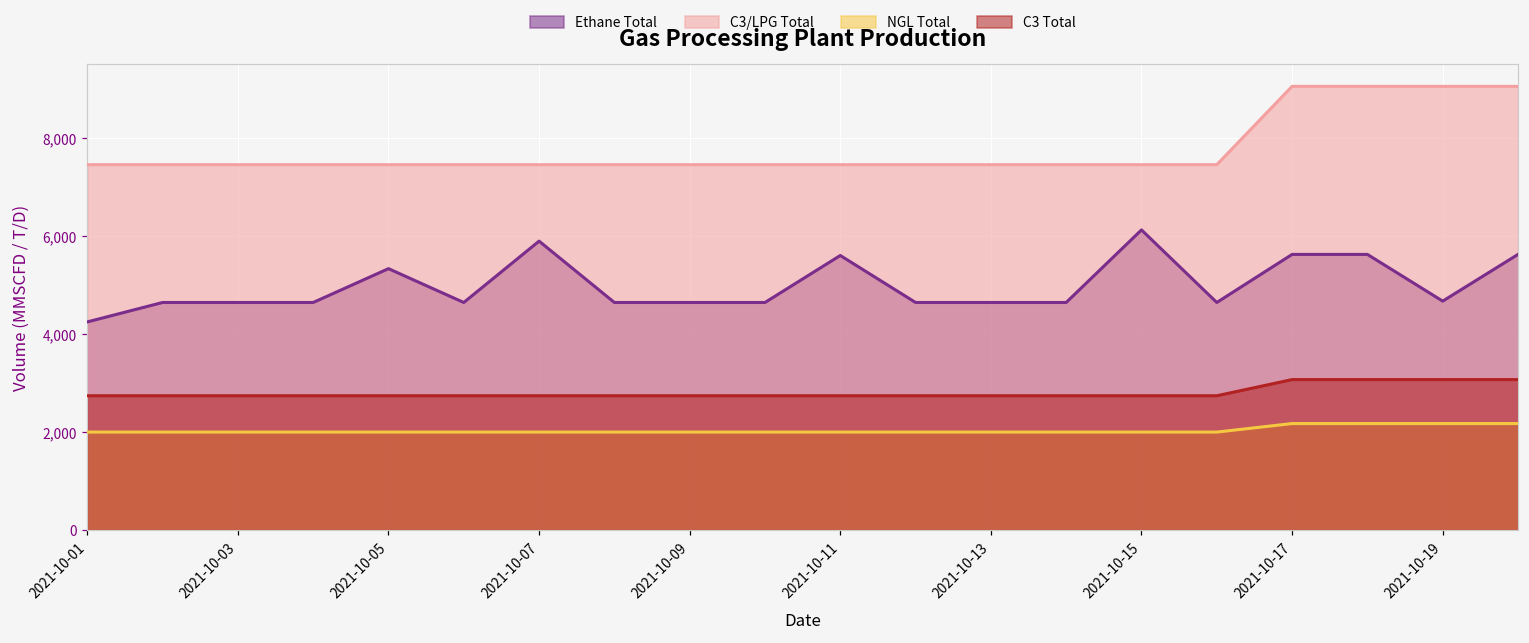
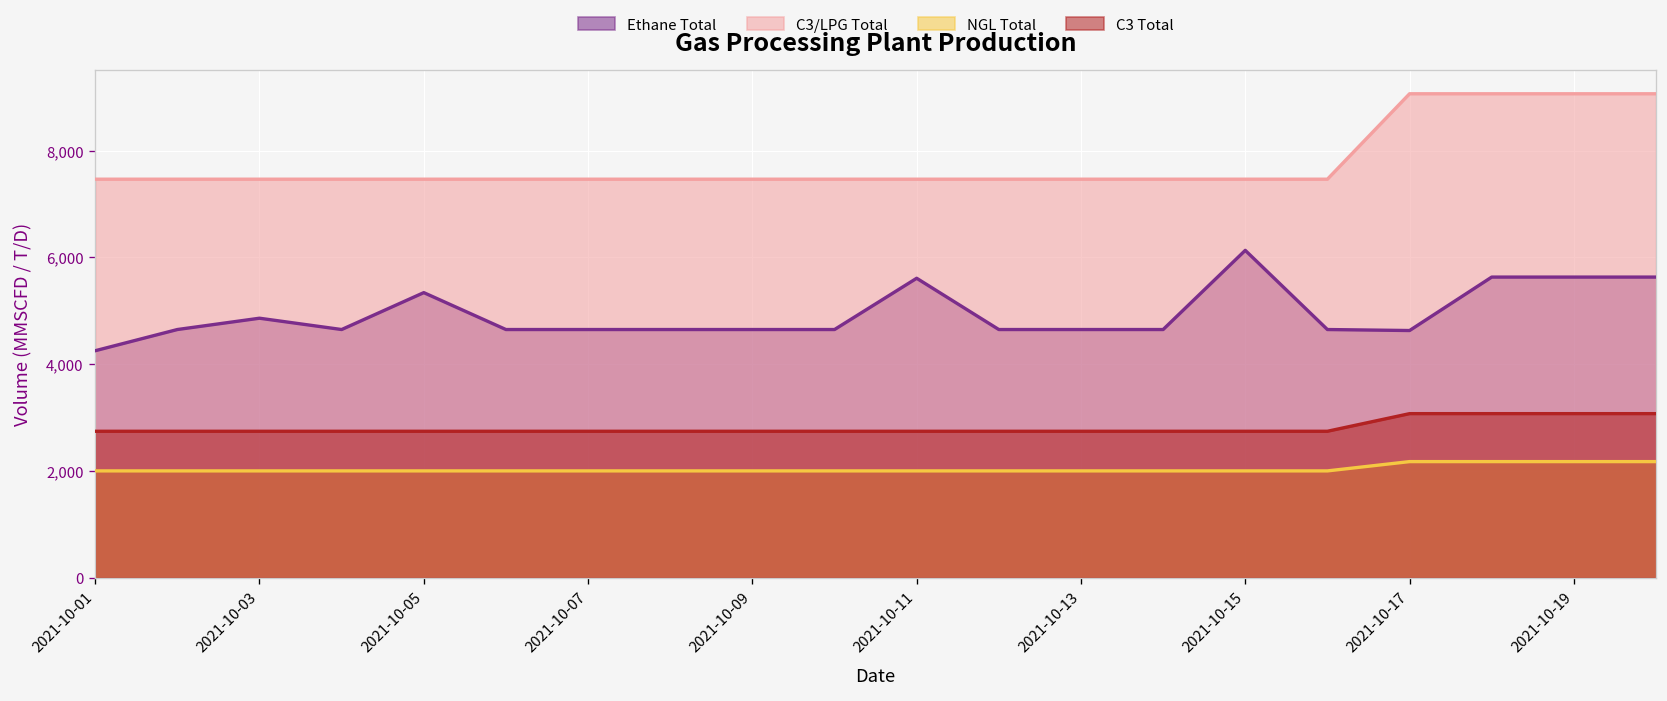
Ethane Total, 2021-10-03: 4,600 -> 4,900
Ethane Total, 2021-10-07: 5,900 -> 4,600
Ethane Total, 2021-10-17: 5,600 -> 4,600
Ethane Total, 2021-10-19: 4,700 -> 5,600
